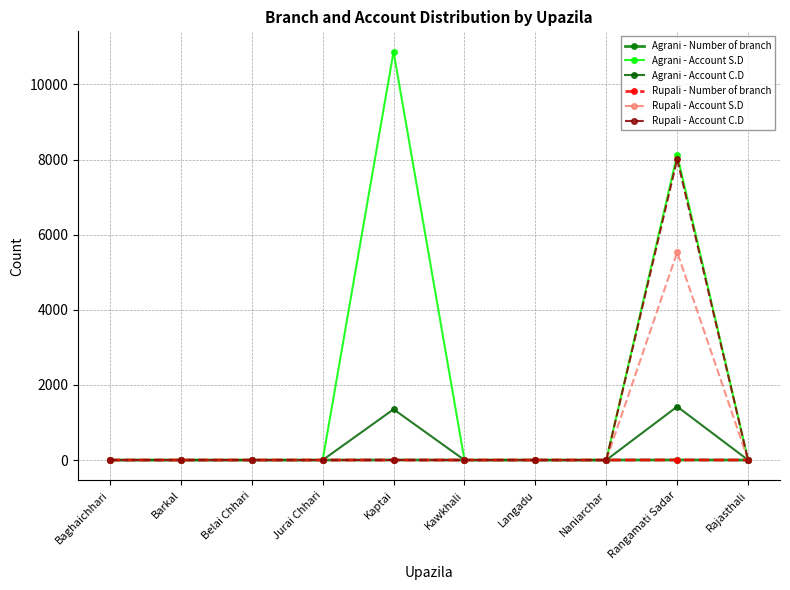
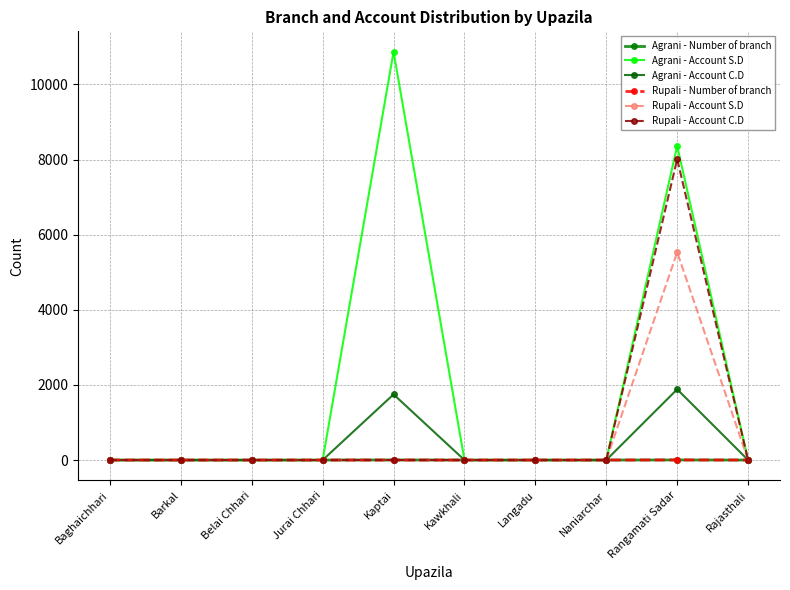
Agrani - Account C.D, Kaptai: 1400 -> 1700
Agrani - Account S.D, Rangamati Sadar: 8100 -> 8400
Agrani - Account C.D, Rangamati Sadar: 1400 -> 1900
